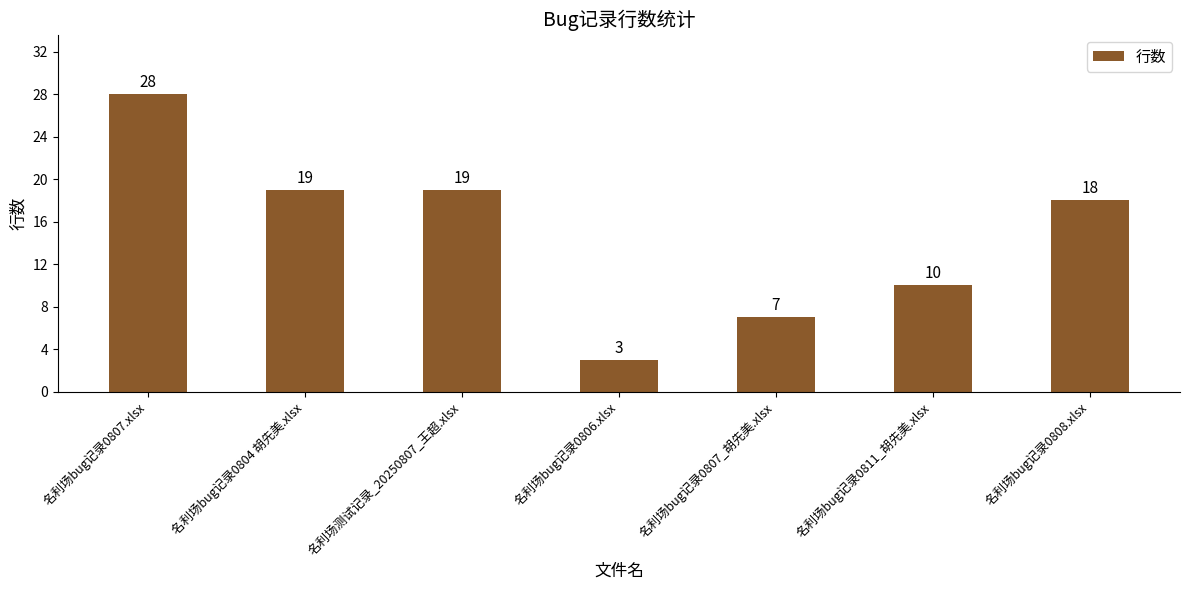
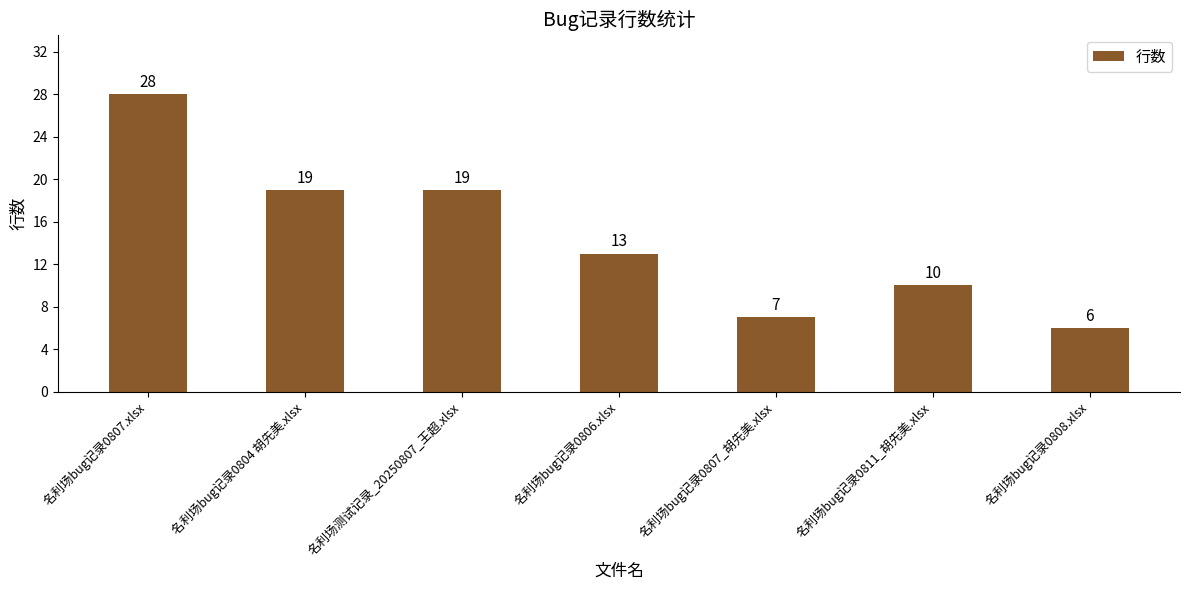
名利场bug记录0806.xlsx: 3 -> 13
名利场bug记录0808.xlsx: 18 -> 6
